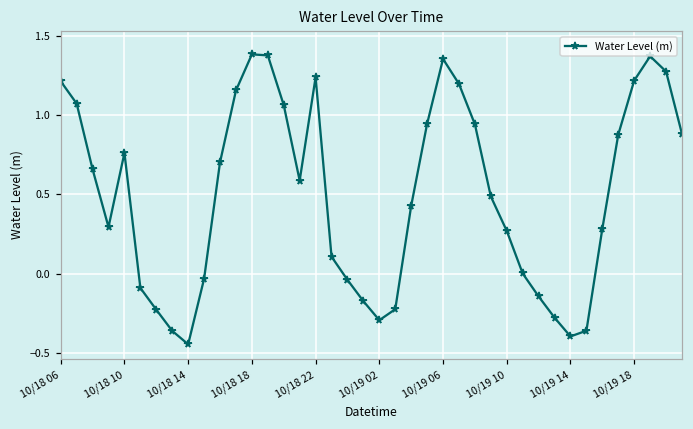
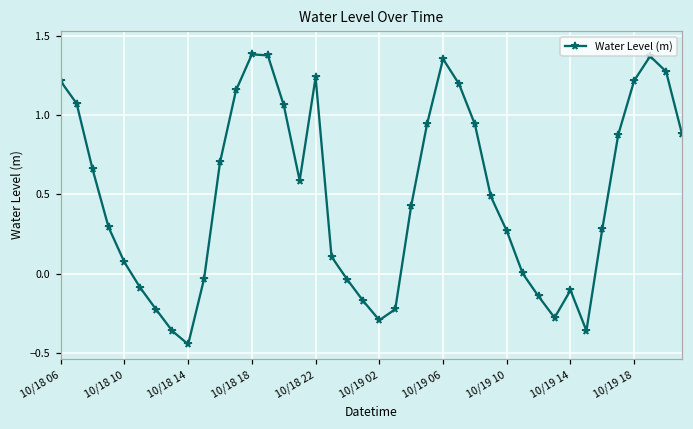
10/18 10: 0.76 -> 0.07
10/19 14: -0.40 -> -0.11
